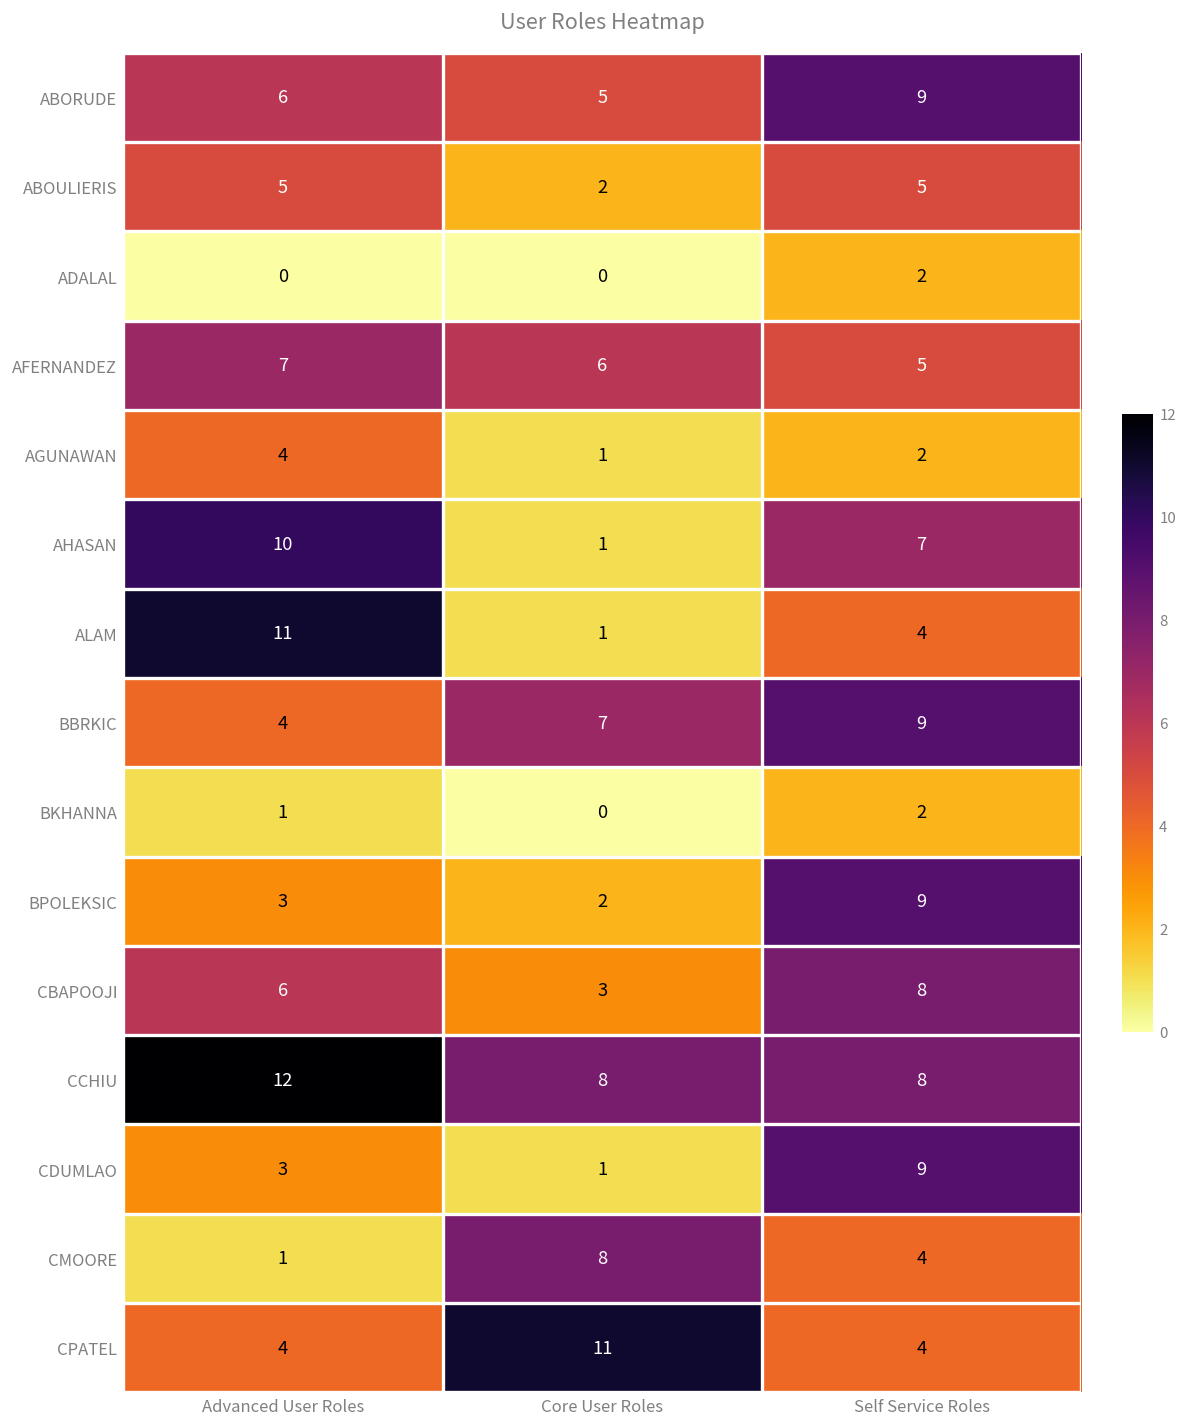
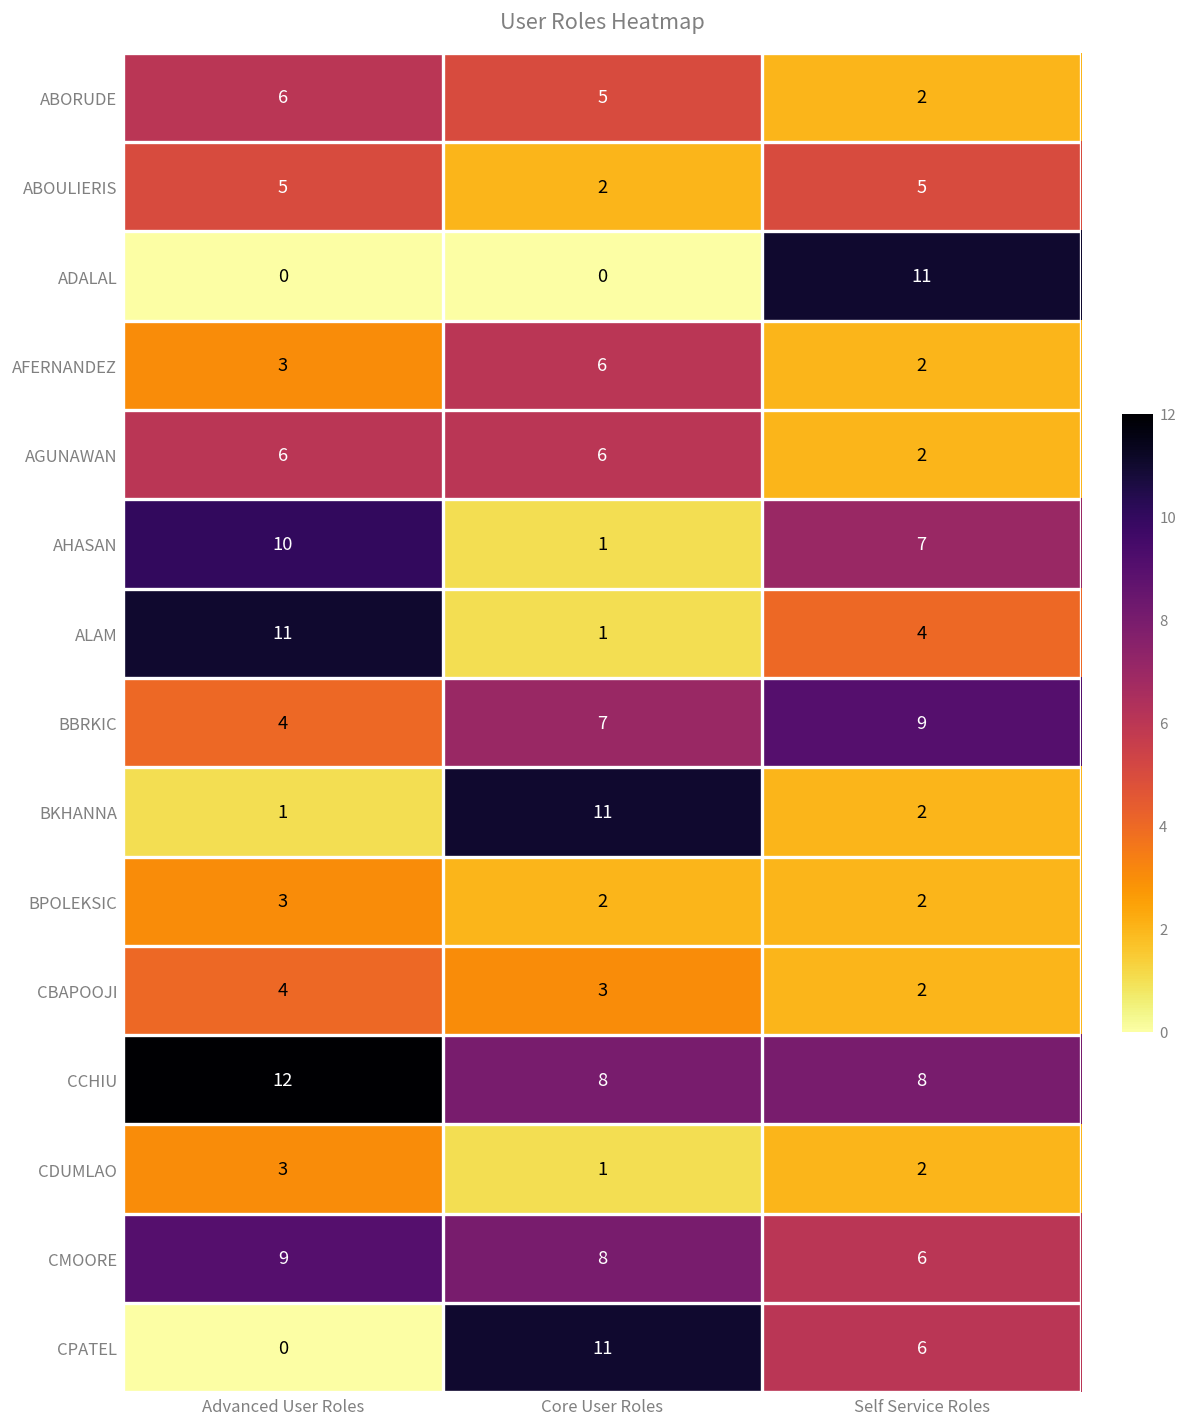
ABORUDE, Self Service Roles: 9 -> 2
ADALAL, Self Service Roles: 2 -> 11
AFERNANDEZ, Advanced User Roles: 7 -> 3
AFERNANDEZ, Self Service Roles: 5 -> 2
AGUNAWAN, Advanced User Roles: 4 -> 6
AGUNAWAN, Core User Roles: 1 -> 6
BKHANNA, Core User Roles: 0 -> 11
BPOLEKSIC, Self Service Roles: 9 -> 2
CBAPOOJI, Advanced User Roles: 6 -> 4
CBAPOOJI, Self Service Roles: 8 -> 2
CDUMLAO, Self Service Roles: 9 -> 2
CMOORE, Advanced User Roles: 1 -> 9
CMOORE, Self Service Roles: 4 -> 6
CPATEL, Advanced User Roles: 4 -> 0
CPATEL, Self Service Roles: 4 -> 6
